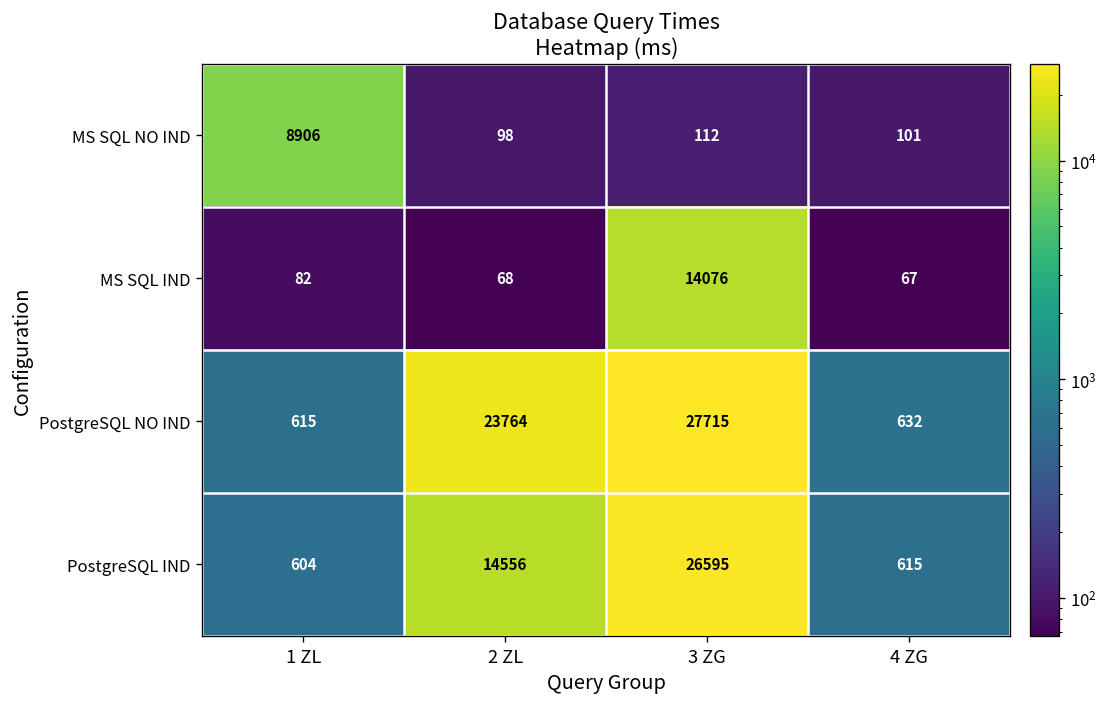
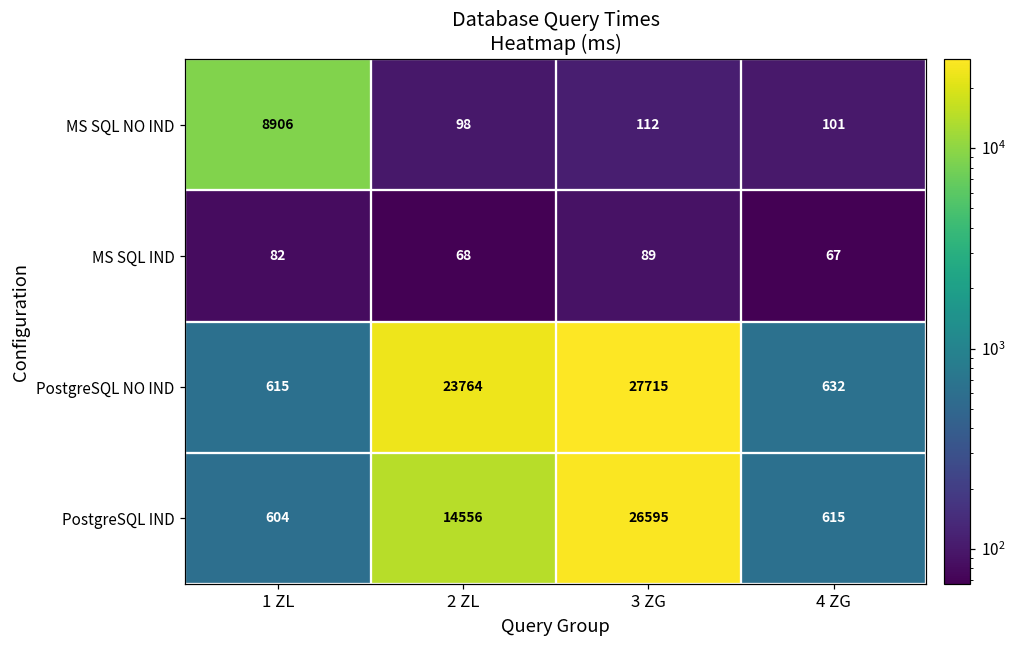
MS SQL IND, 3 ZG: 14076 -> 89
